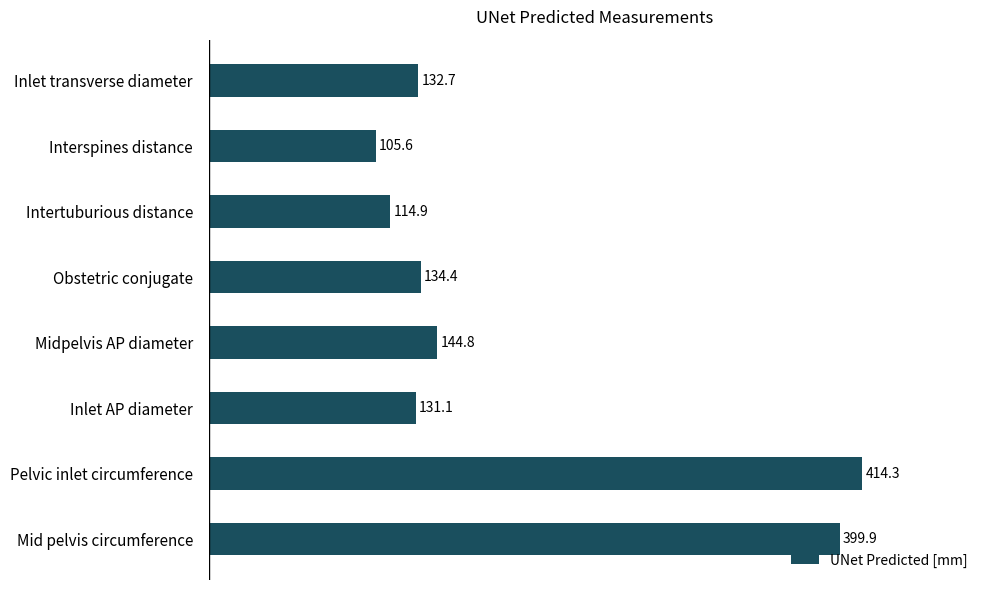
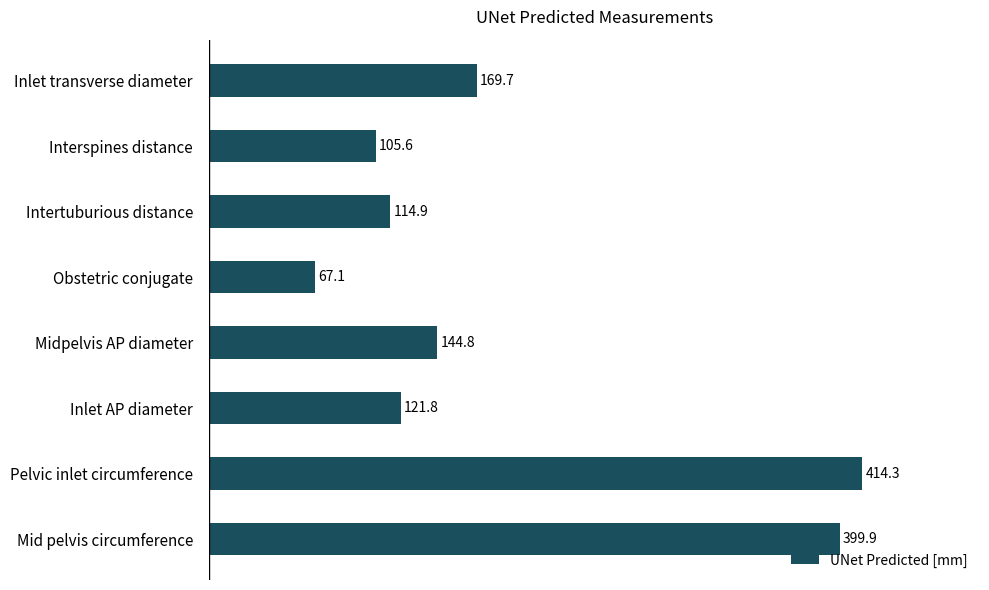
Inlet transverse diameter: 132.7 -> 169.7
Obstetric conjugate: 134.4 -> 67.1
Inlet AP diameter: 131.1 -> 121.8
